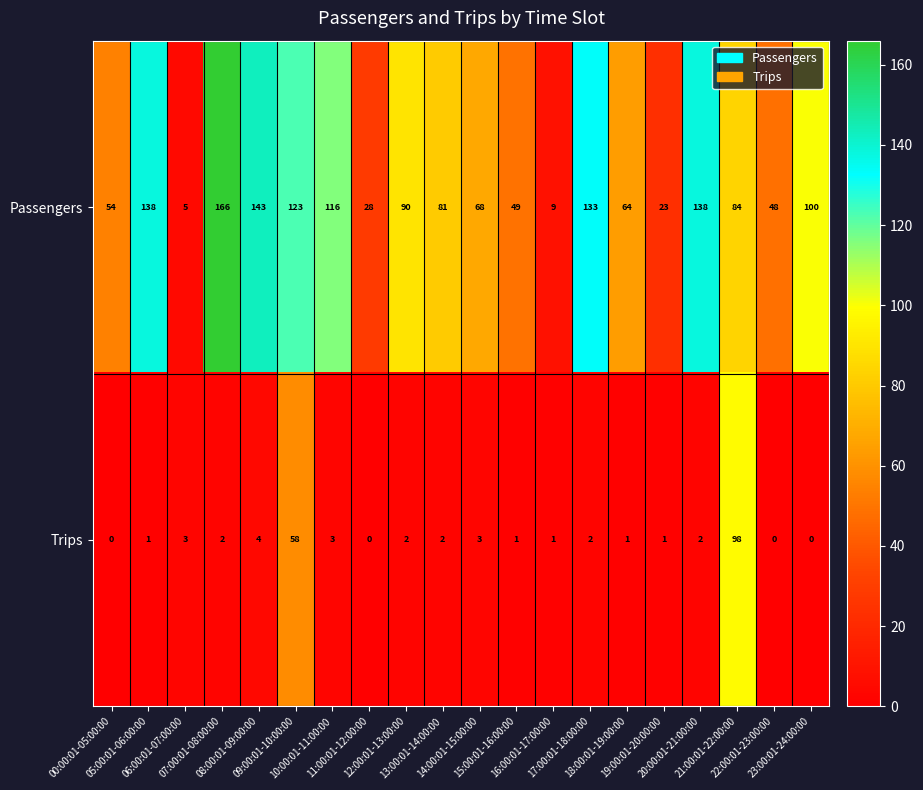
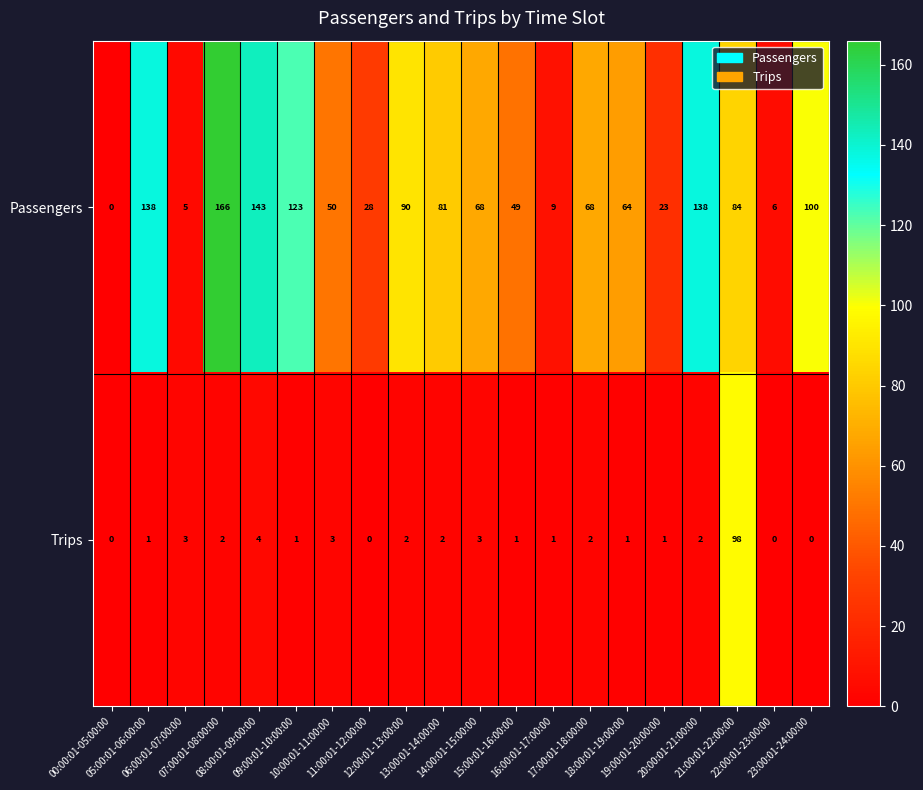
Passengers, 00:00:01-05:00:00: 54 -> 0
Passengers, 10:00:01-11:00:00: 116 -> 50
Passengers, 17:00:01-18:00:00: 133 -> 68
Passengers, 22:00:01-23:00:00: 48 -> 6
Trips, 09:00:01-10:00:00: 58 -> 1
